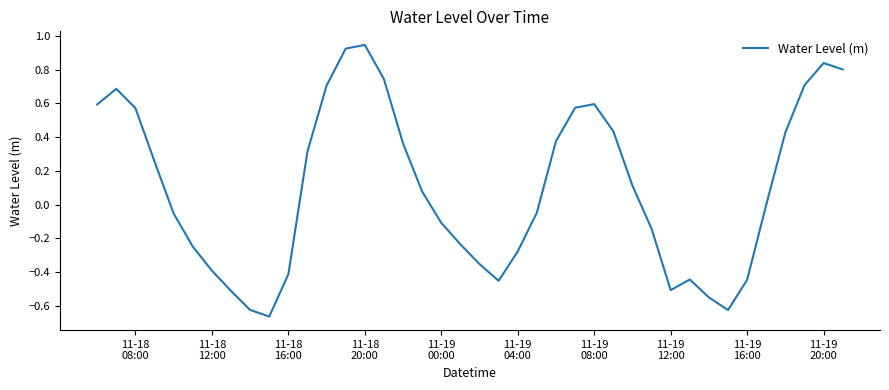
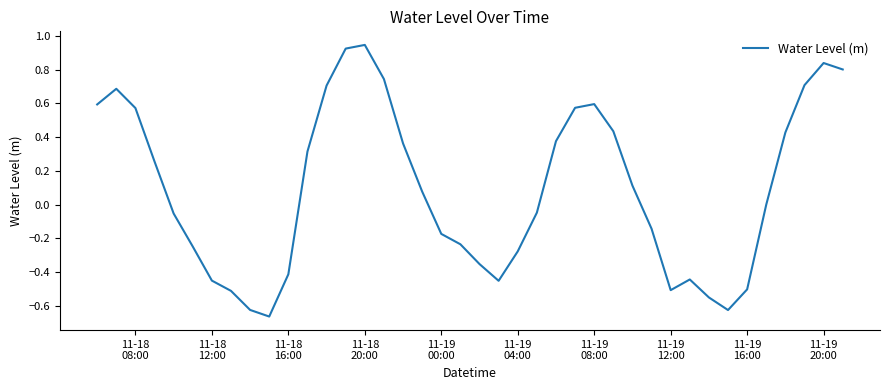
11-18 12:00: -0.39 -> -0.45
11-19 00:00: -0.11 -> -0.17
11-19 16:00: -0.44 -> -0.50
